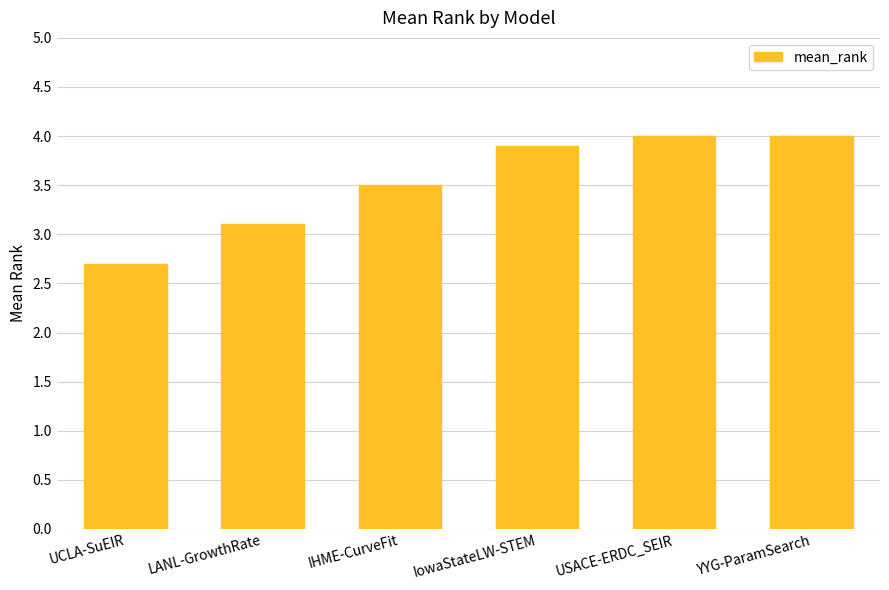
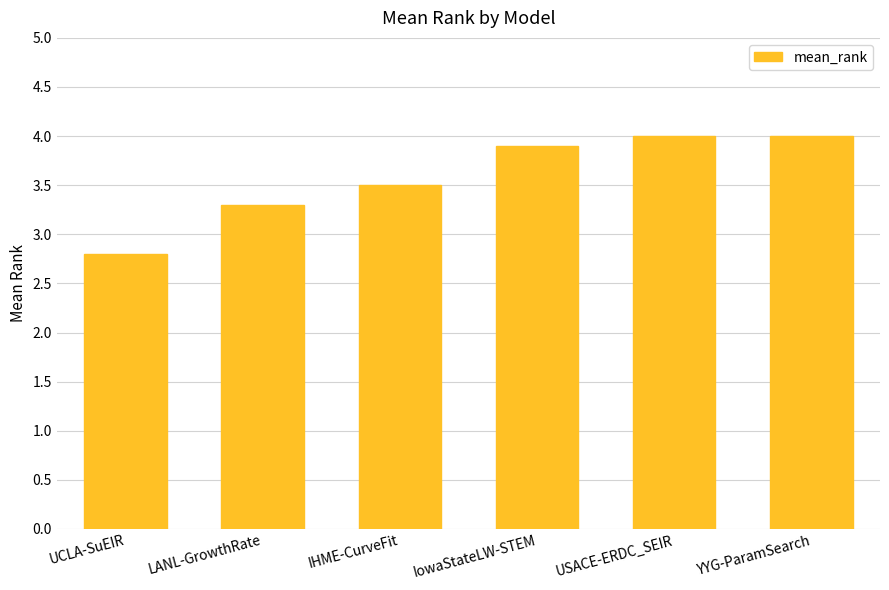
UCLA-SuEIR: 2.7 -> 2.8
LANL-GrowthRate: 3.1 -> 3.3
